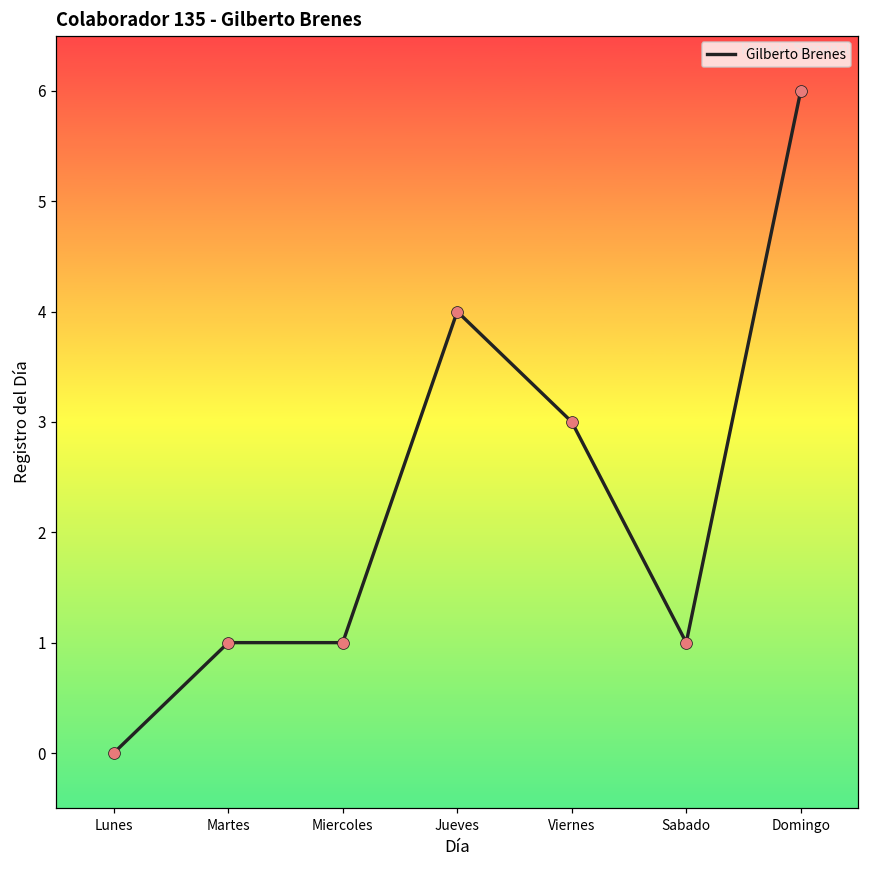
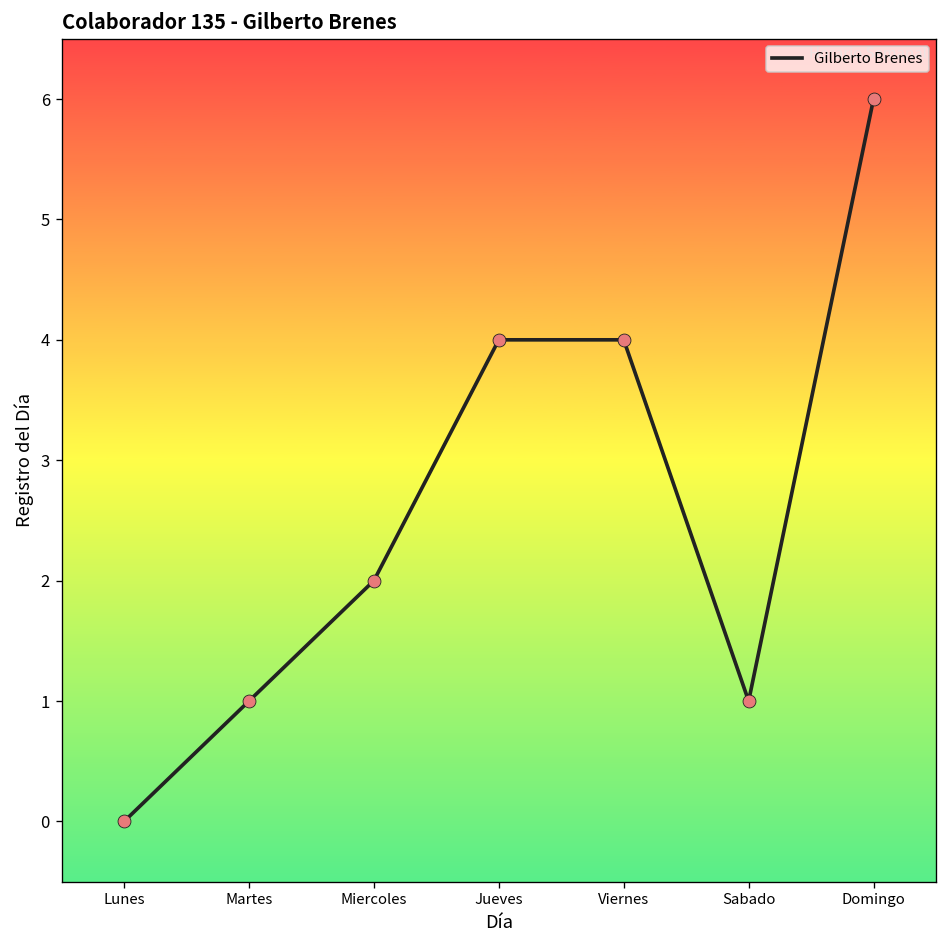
Miercoles: 1 -> 2
Viernes: 3 -> 4
